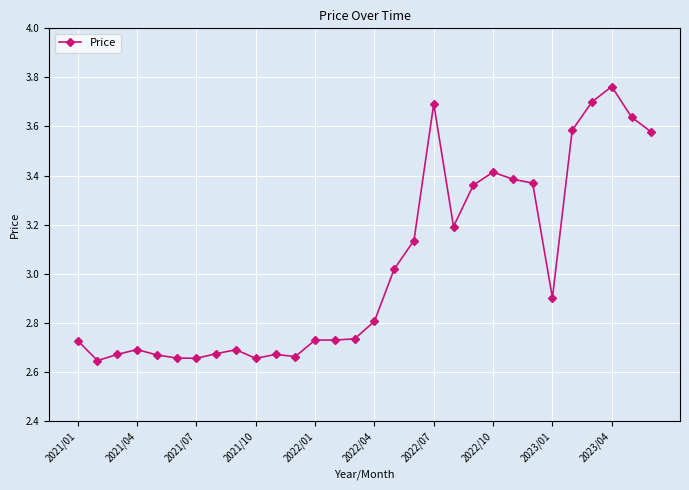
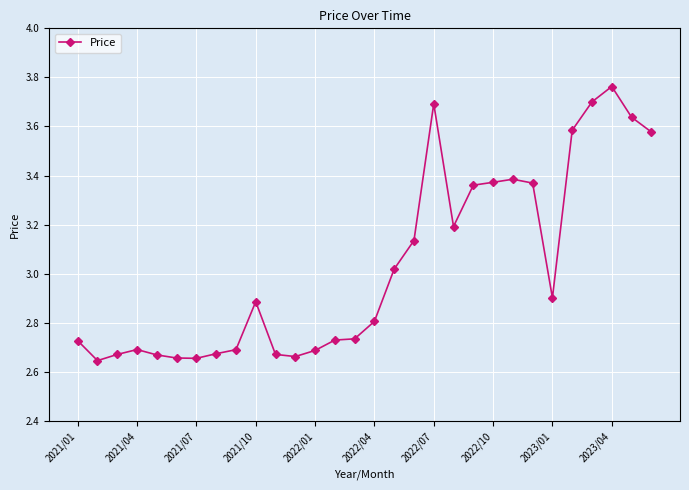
2021/10: 2.66 -> 2.89
2022/01: 2.73 -> 2.69
2022/10: 3.41 -> 3.37
